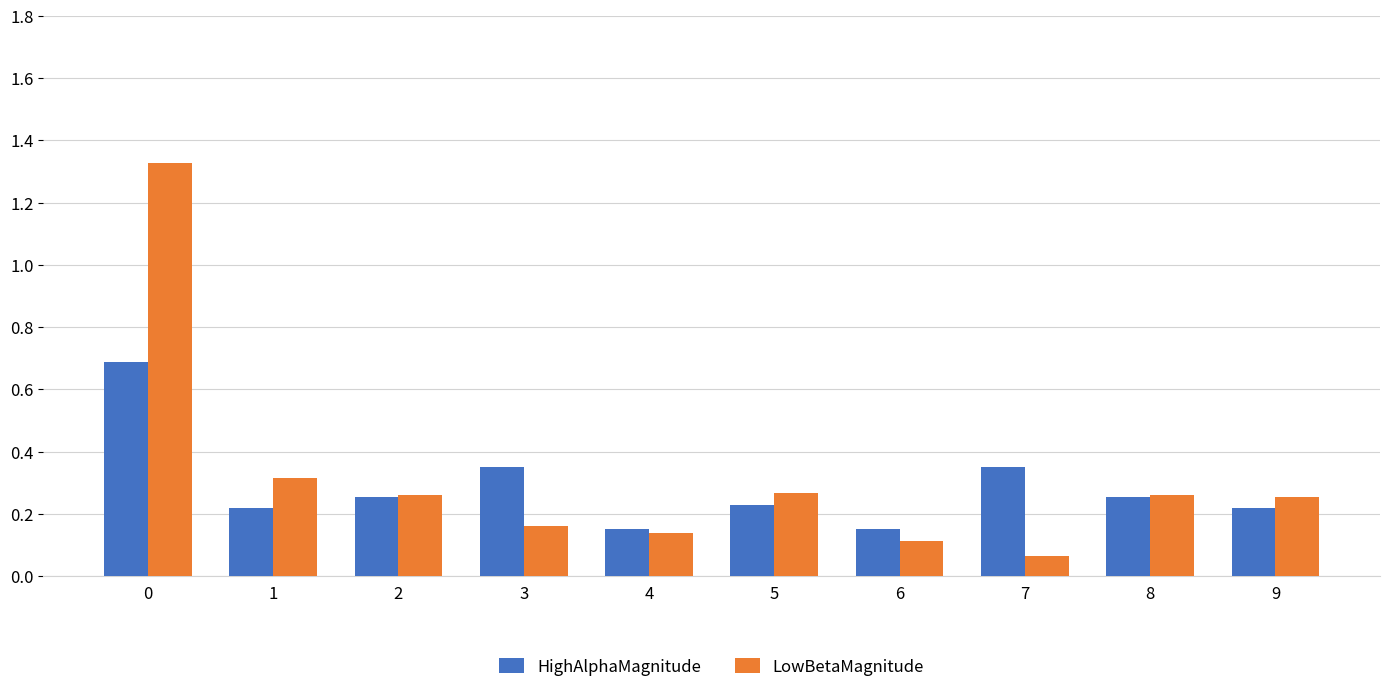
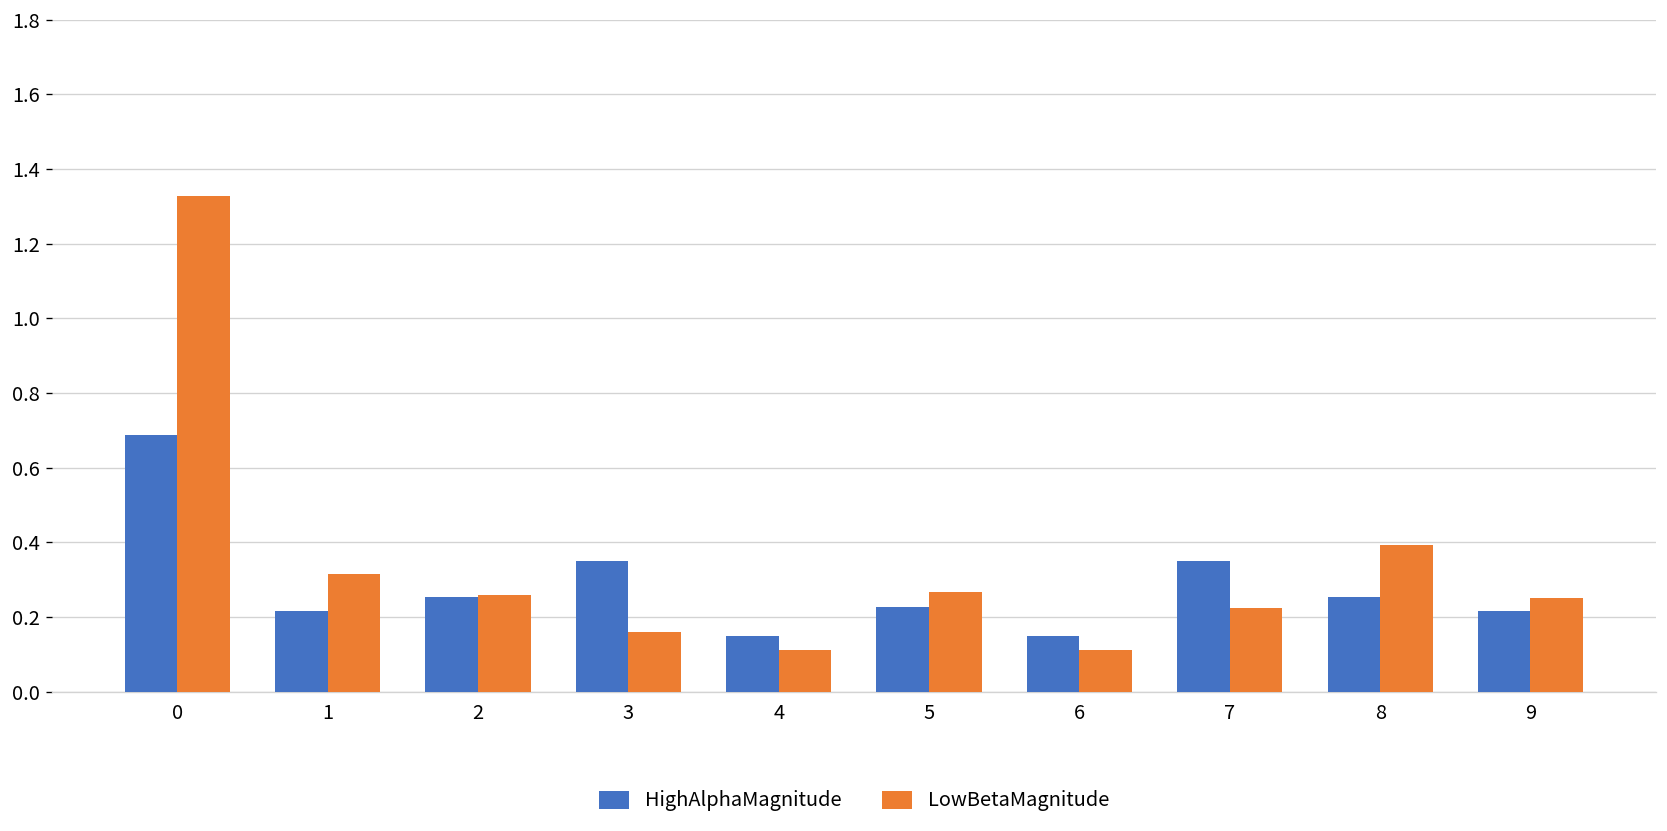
LowBetaMagnitude, 4: 0.14 -> 0.11
LowBetaMagnitude, 7: 0.06 -> 0.22
LowBetaMagnitude, 8: 0.26 -> 0.39
